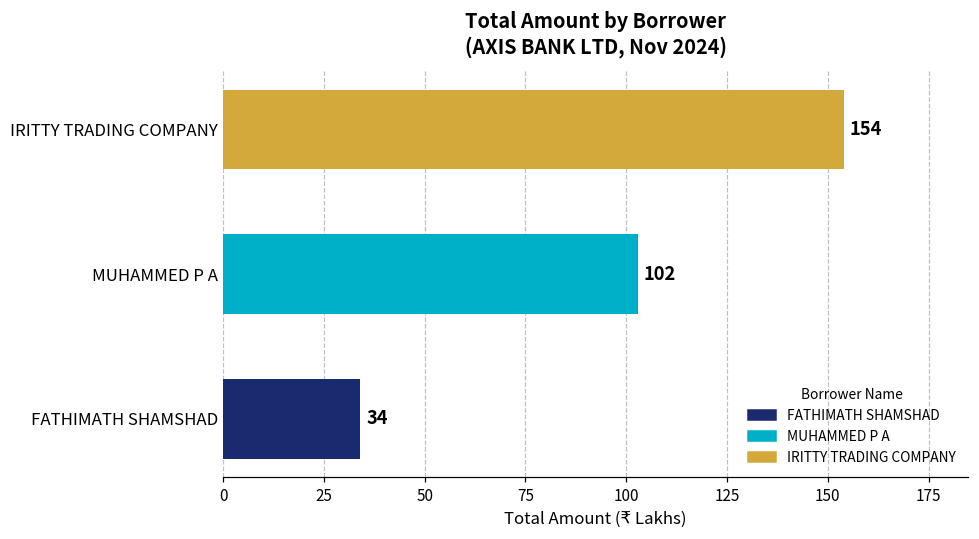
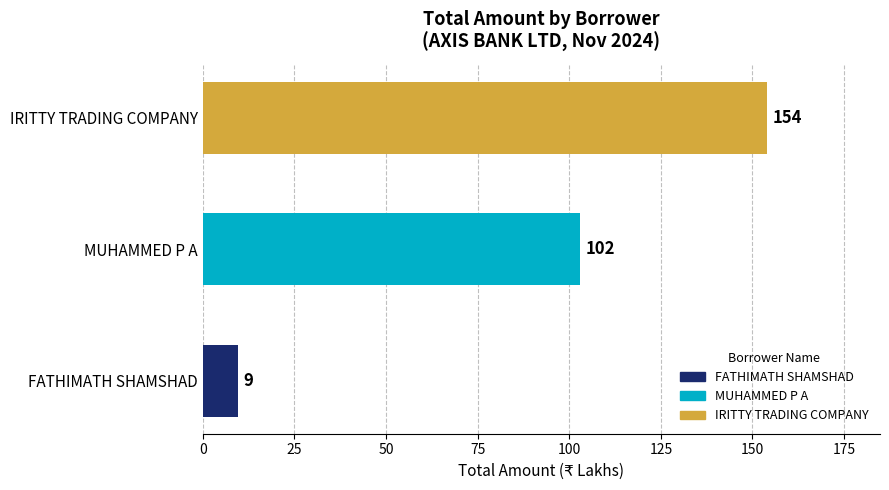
FATHIMATH SHAMSHAD: 34 -> 9
